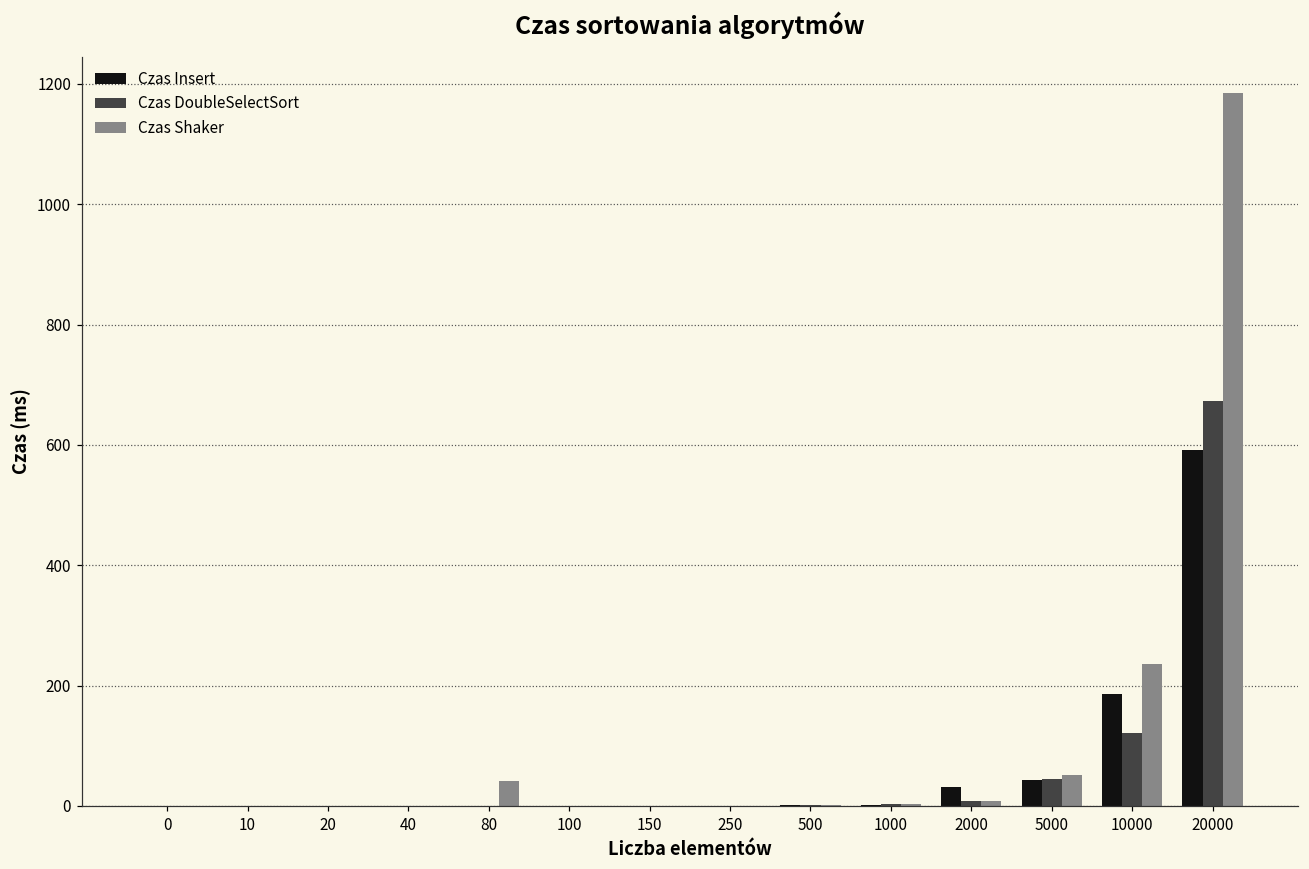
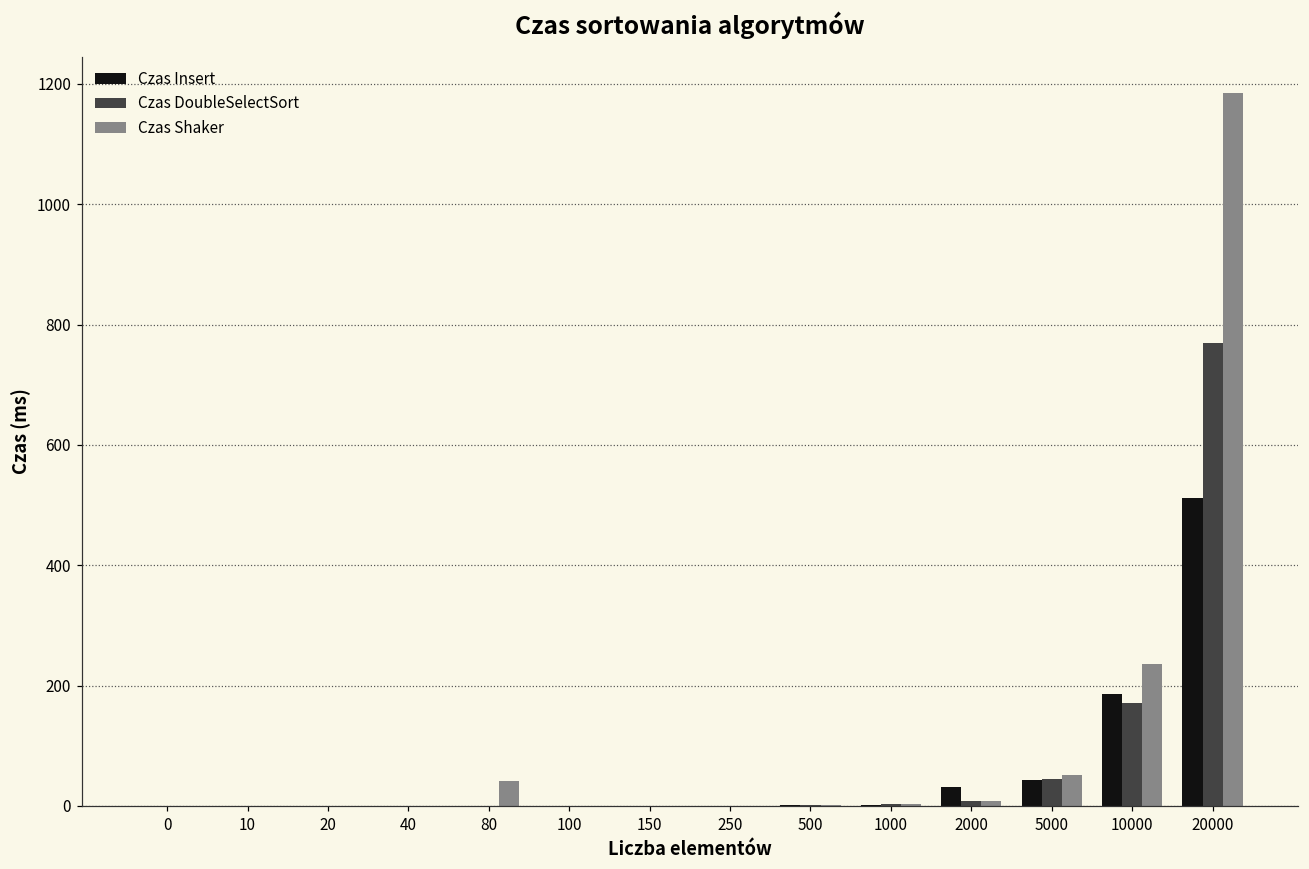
Czas DoubleSelectSort, 10000: 120 -> 170
Czas Insert, 20000: 590 -> 510
Czas DoubleSelectSort, 20000: 670 -> 770
